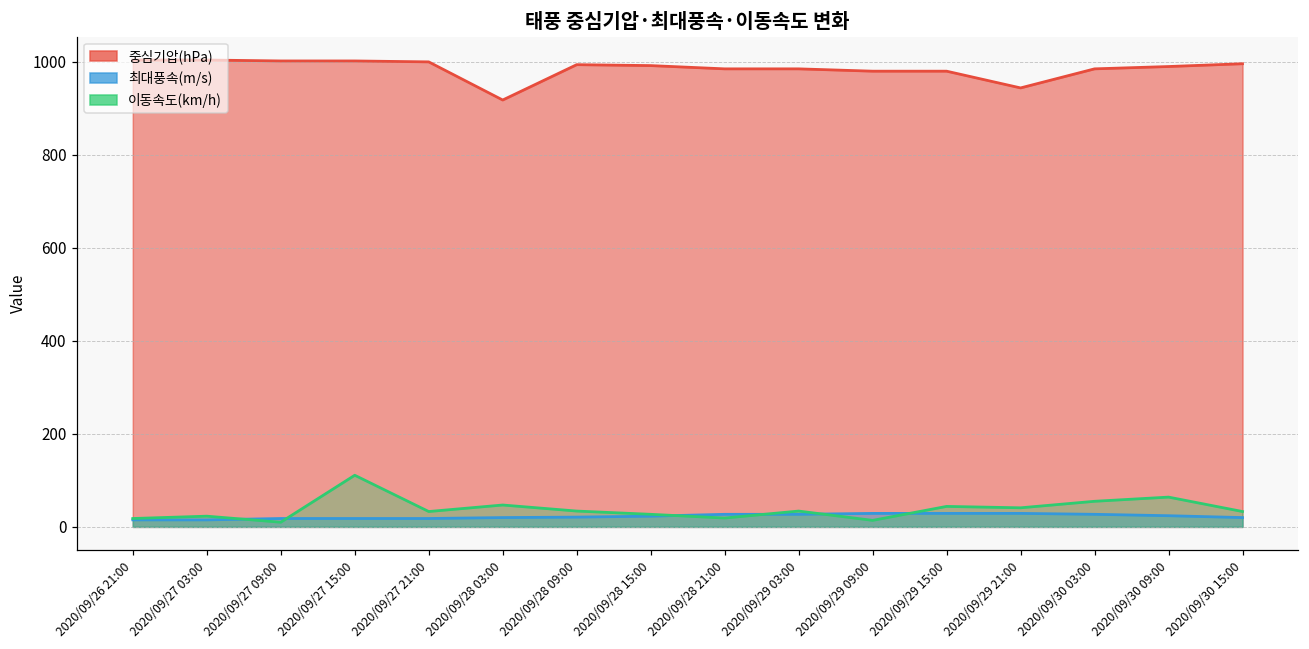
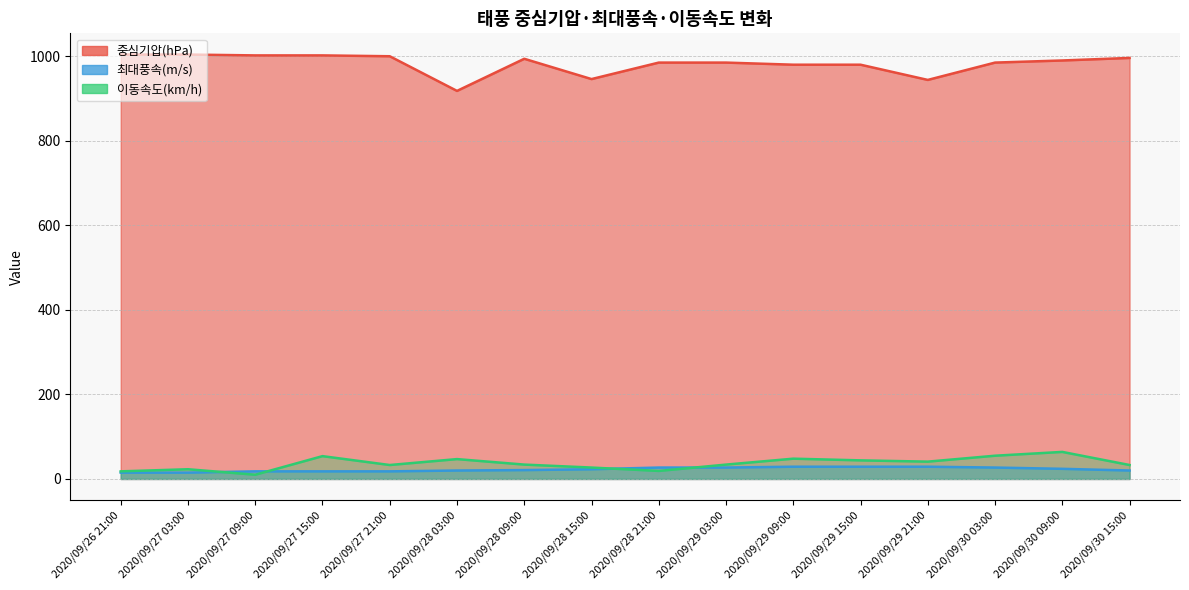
이동속도(km/h), 2020/09/27 15:00: 110 -> 50
중심기압(hPa), 2020/09/28 15:00: 990 -> 950
이동속도(km/h), 2020/09/29 09:00: 10 -> 50
